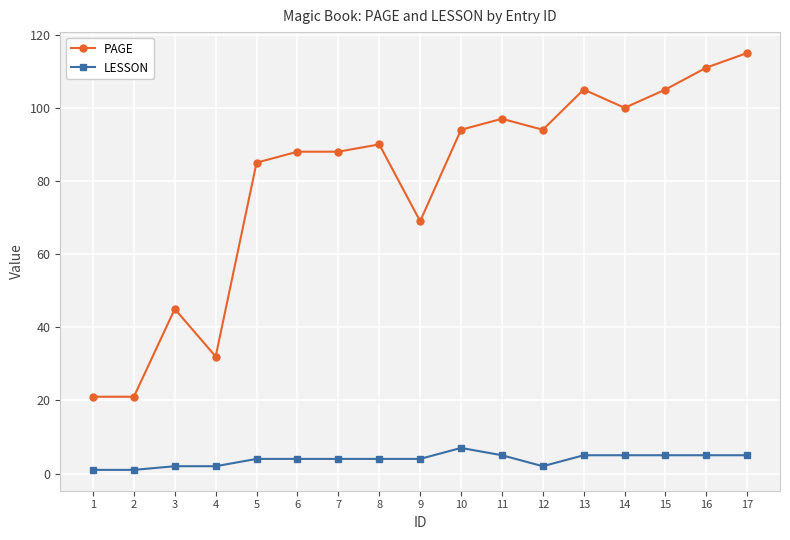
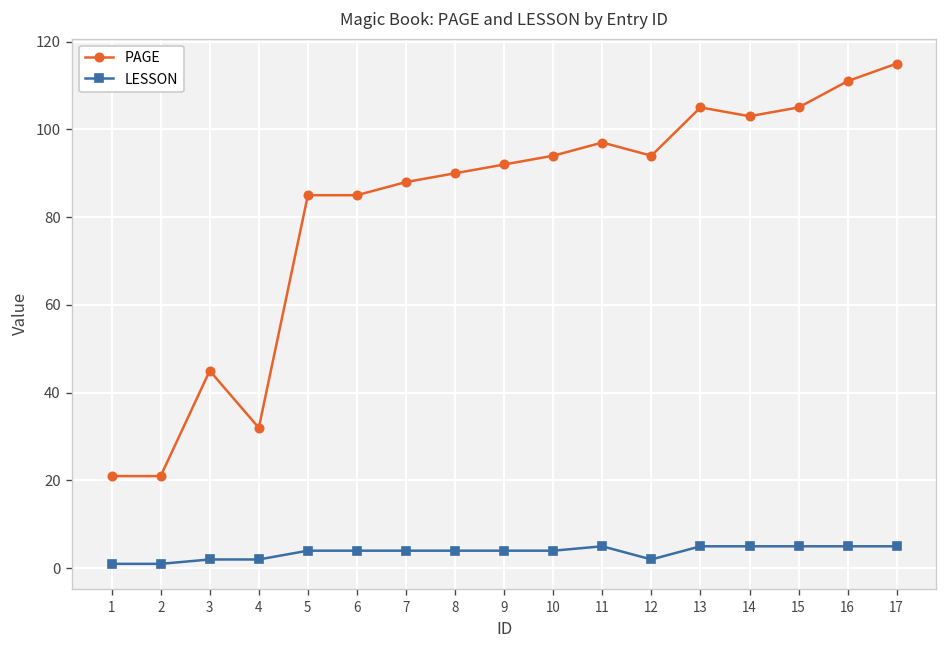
PAGE, 6: 88 -> 85
PAGE, 9: 69 -> 92
LESSON, 10: 7 -> 4
PAGE, 14: 100 -> 103
